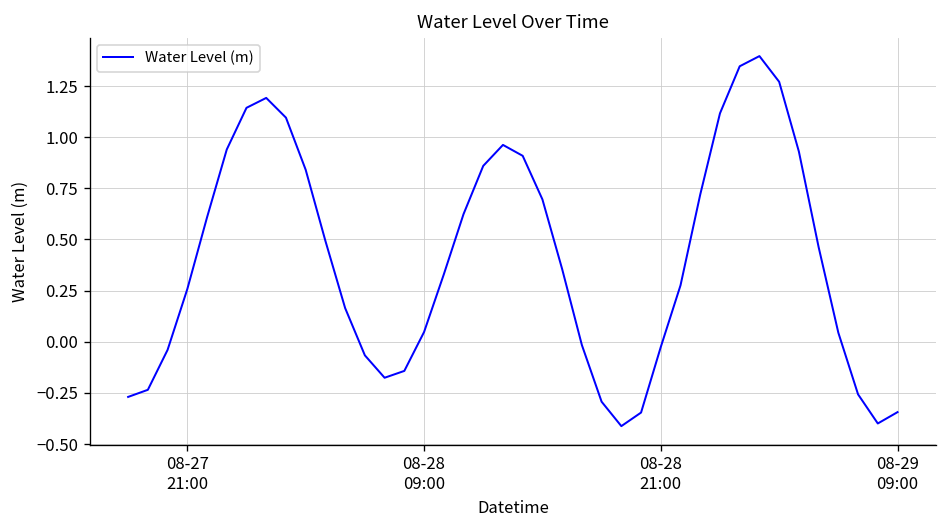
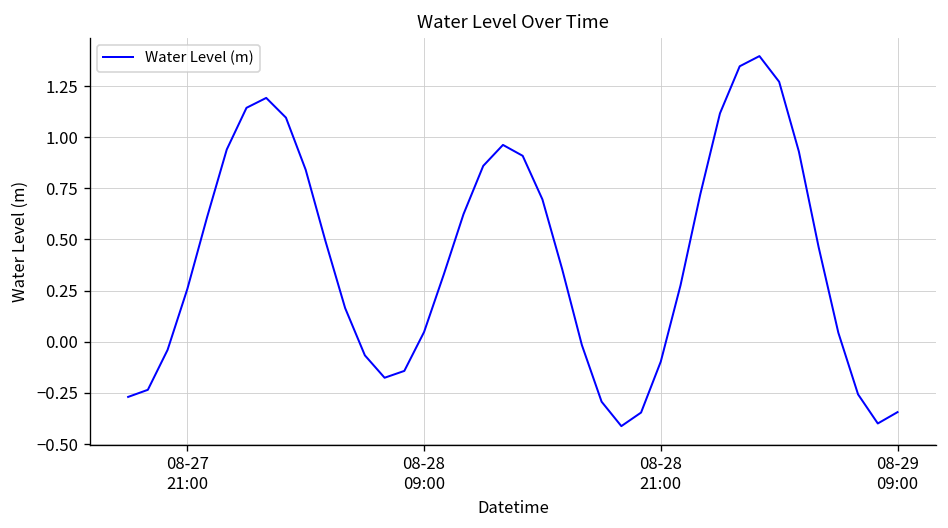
08-28 21:00: -0.03 -> -0.10
